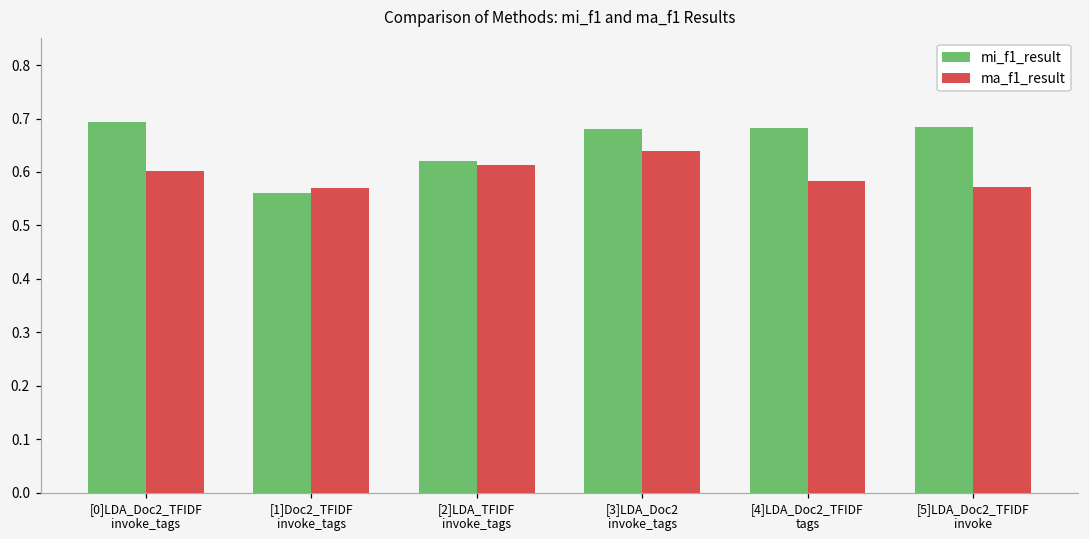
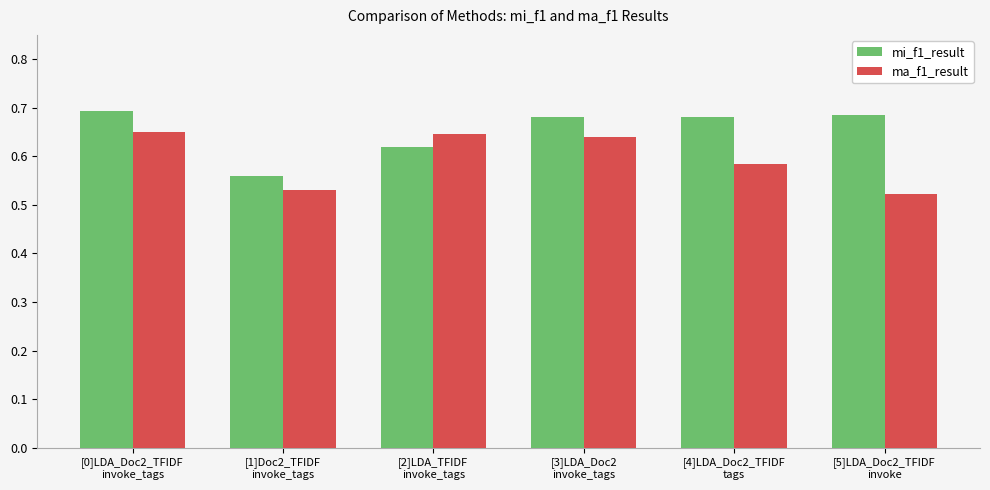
ma_f1_result, [0]LDA_Doc2_TFIDF invoke_tags: 0.60 -> 0.65
ma_f1_result, [1]Doc2_TFIDF invoke_tags: 0.57 -> 0.53
ma_f1_result, [2]LDA_TFIDF invoke_tags: 0.61 -> 0.65
ma_f1_result, [5]LDA_Doc2_TFIDF invoke: 0.57 -> 0.52
